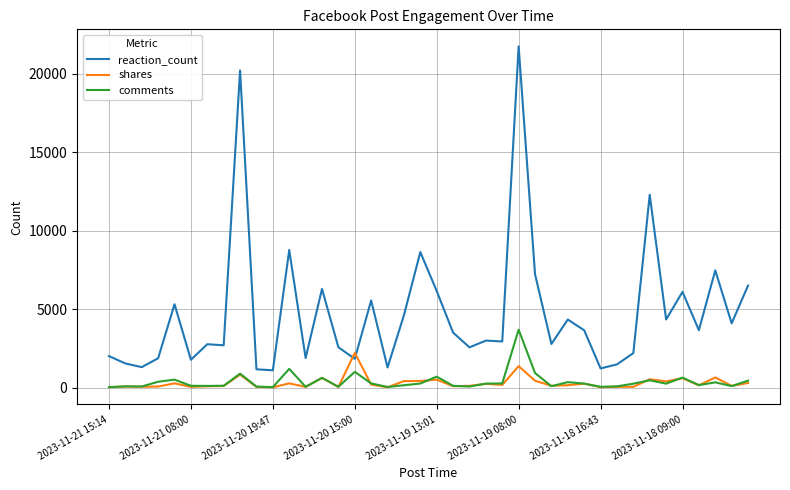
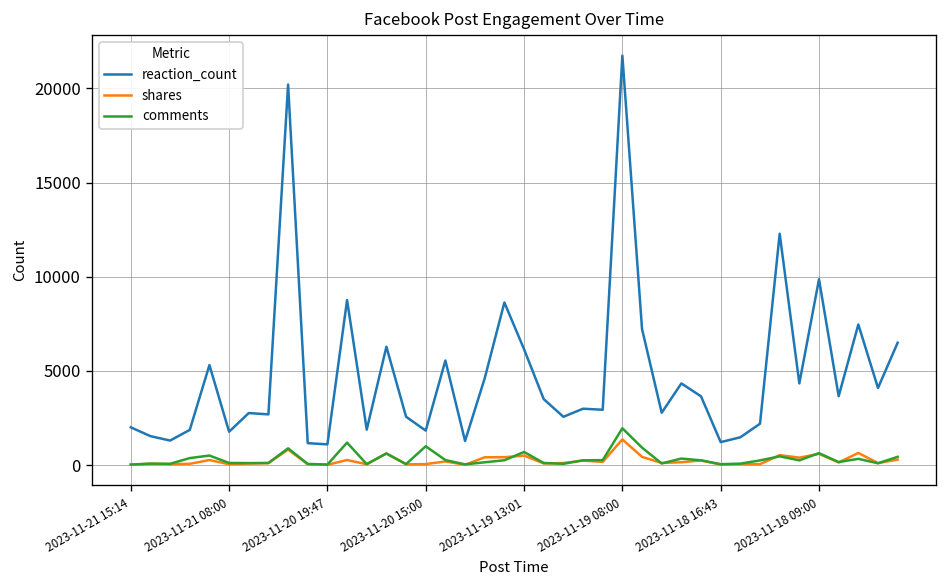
shares, 2023-11-20 15:00: 2200 -> 0
comments, 2023-11-19 08:00: 3700 -> 2000
reaction_count, 2023-11-18 09:00: 6100 -> 9900
